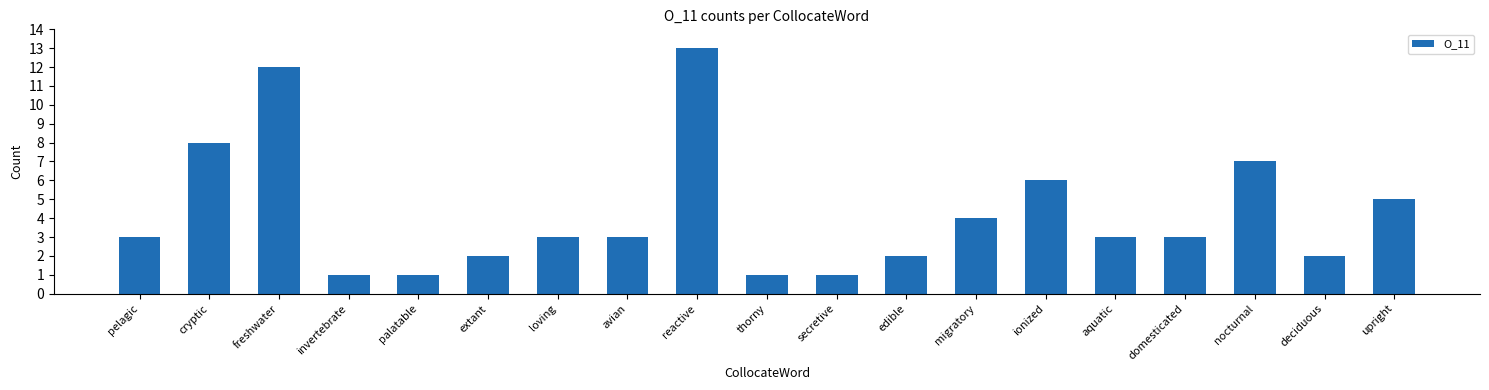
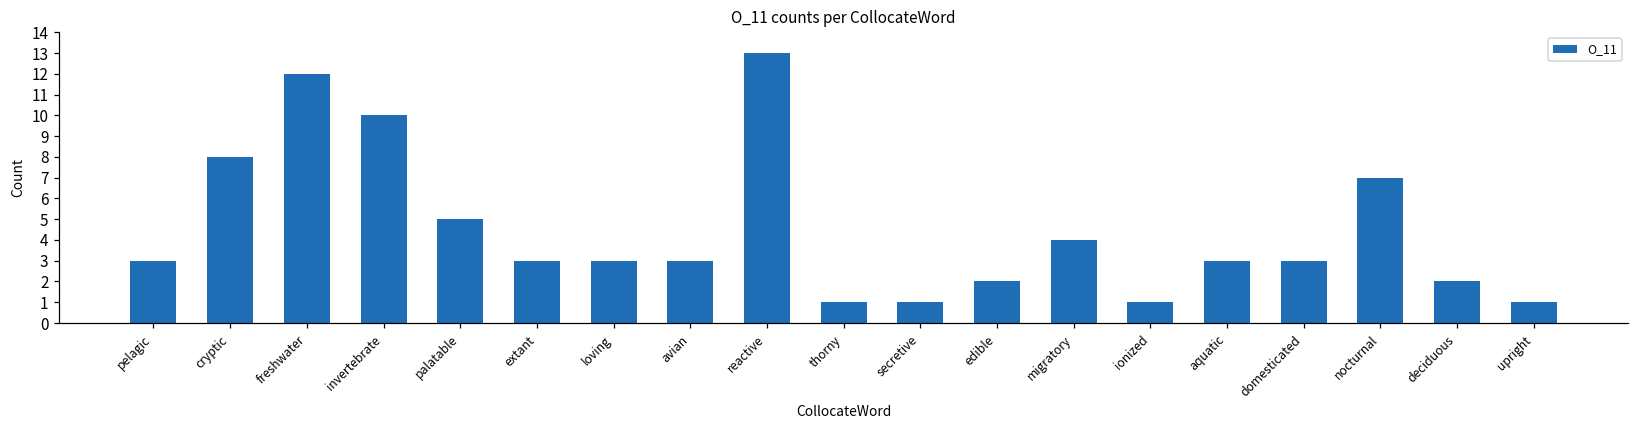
invertebrate: 1 -> 10
palatable: 1 -> 5
extant: 2 -> 3
ionized: 6 -> 1
upright: 5 -> 1
